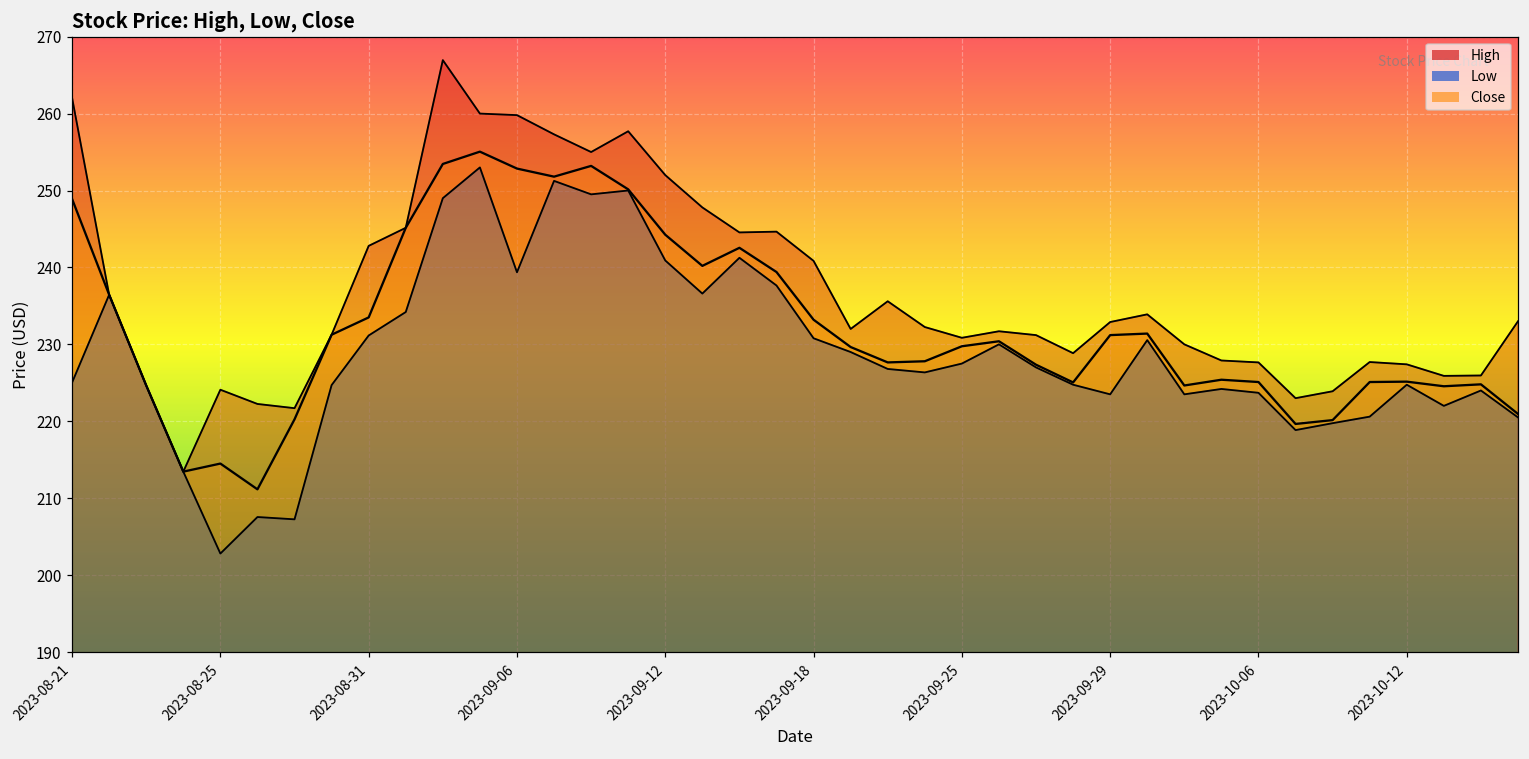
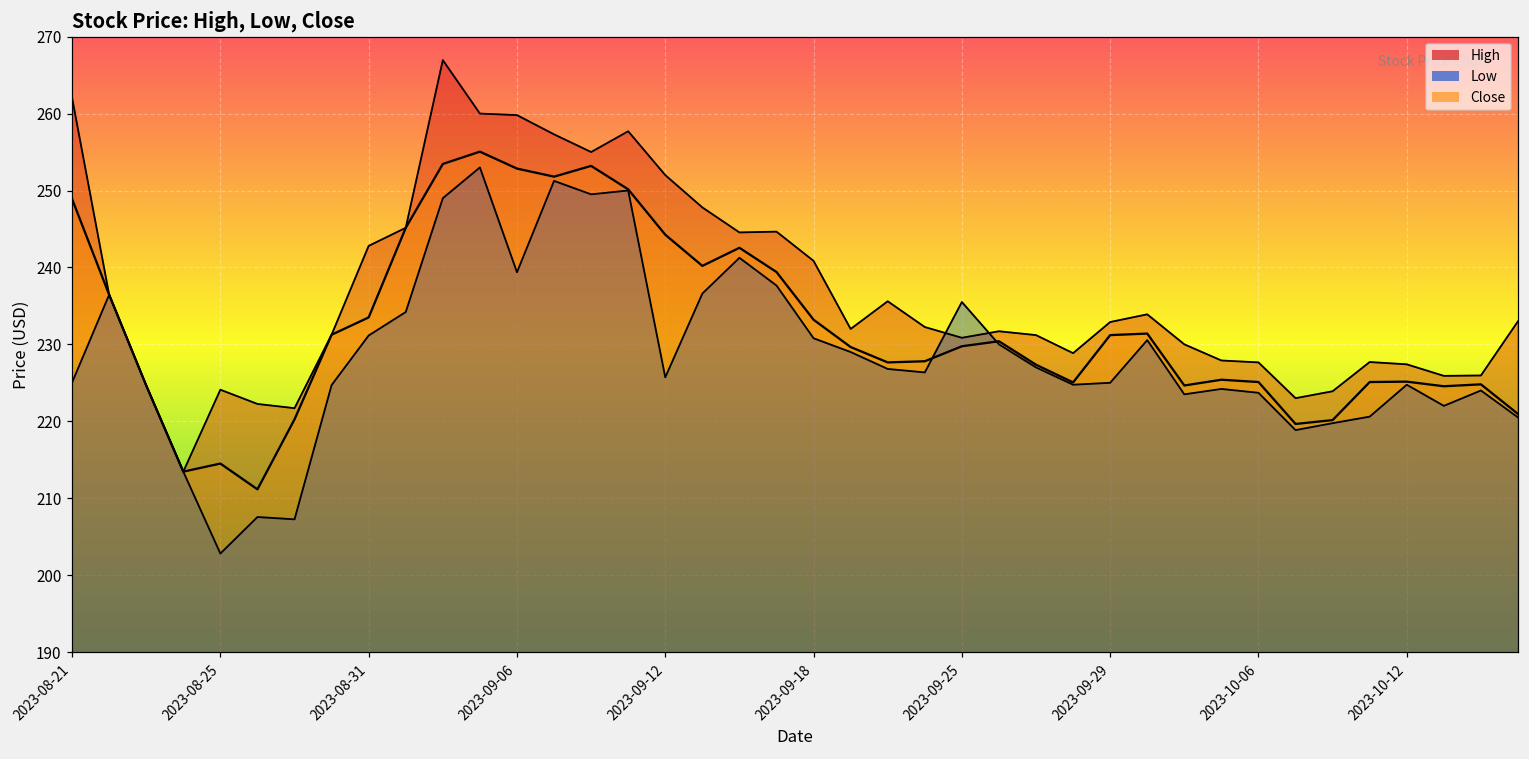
Low, 2023-09-12: 241 -> 226
Low, 2023-09-25: 228 -> 236
Low, 2023-09-29: 224 -> 225
